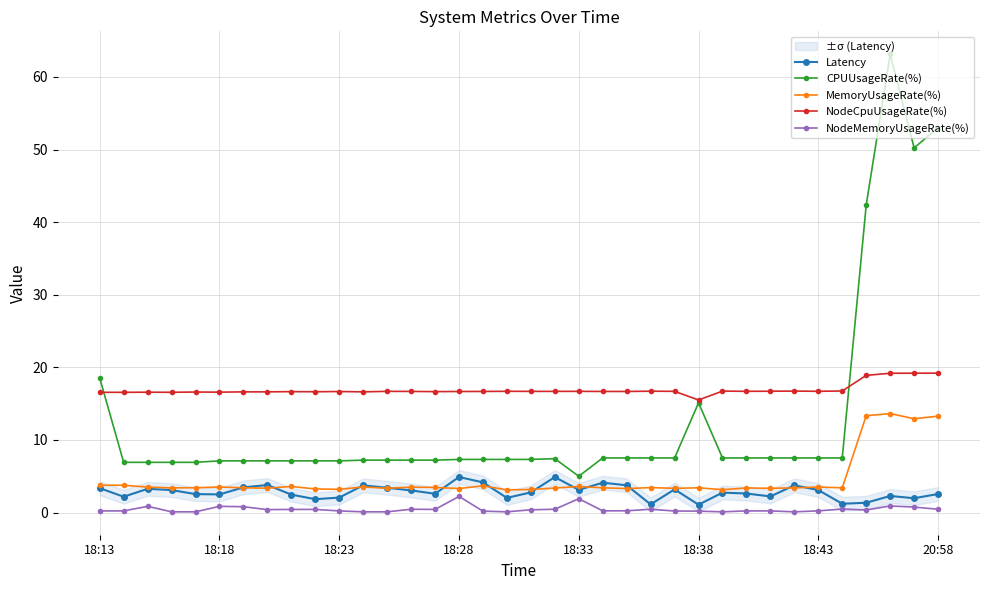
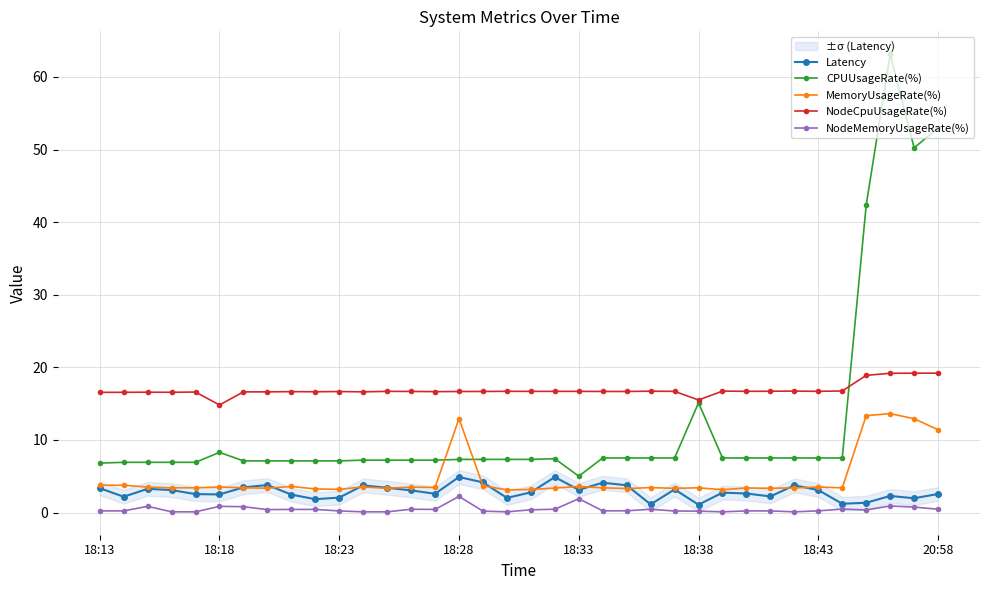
CPUUsageRate(%), 18:13: 19 -> 7
CPUUsageRate(%), 18:18: 7 -> 8
NodeCpuUsageRate(%), 18:18: 17 -> 15
MemoryUsageRate(%), 18:28: 3 -> 13
MemoryUsageRate(%), 20:58: 13 -> 11
